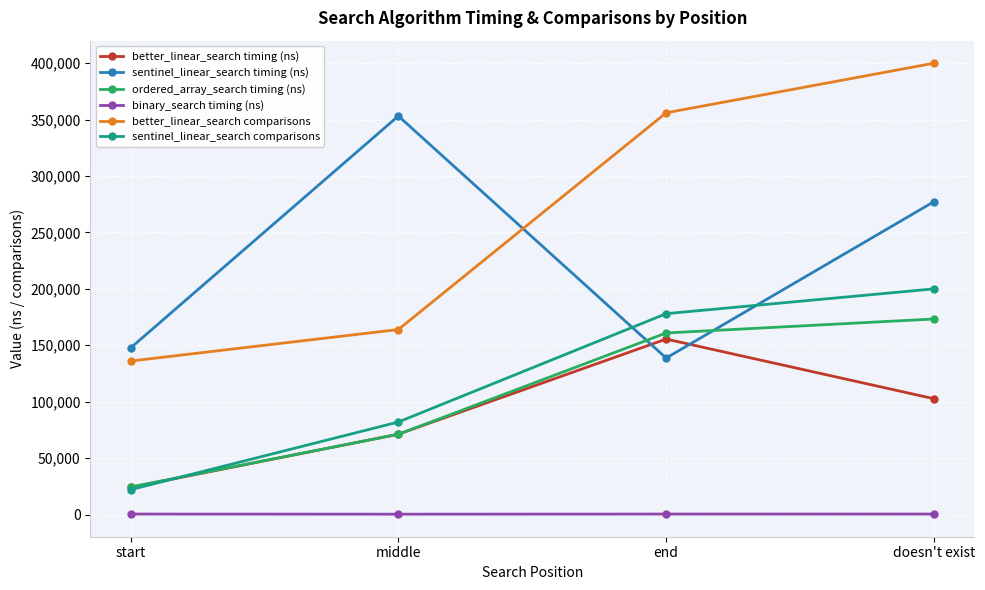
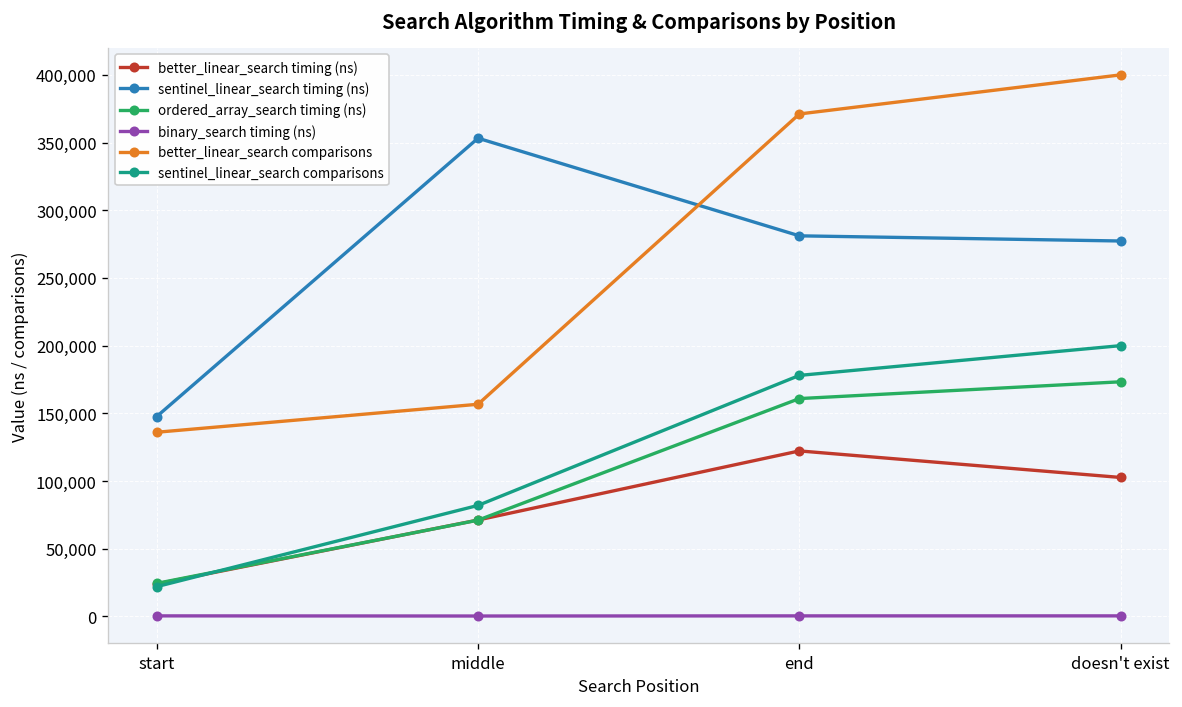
better_linear_search comparisons, middle: 164,000 -> 157,000
better_linear_search timing (ns), end: 156,000 -> 122,000
sentinel_linear_search timing (ns), end: 139,000 -> 281,000
better_linear_search comparisons, end: 356,000 -> 371,000
